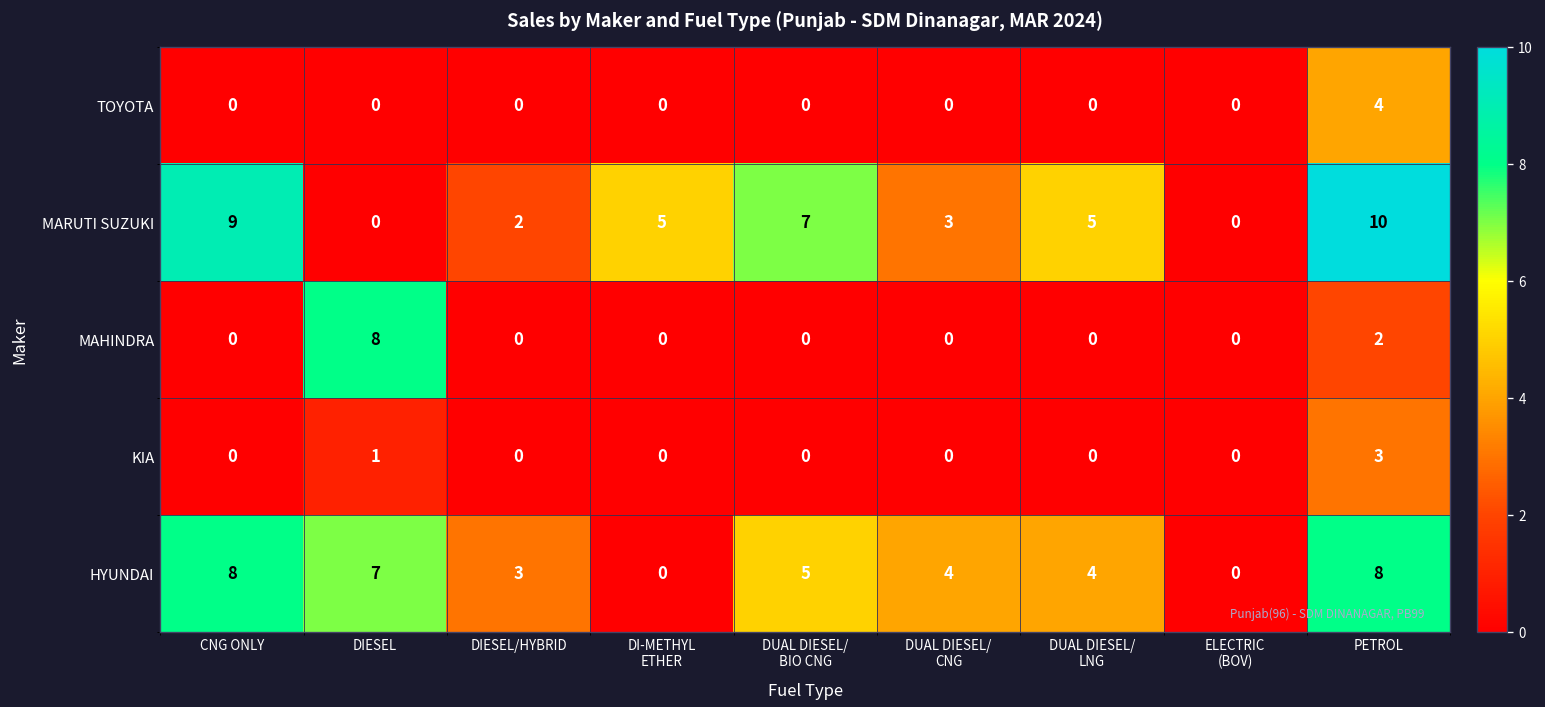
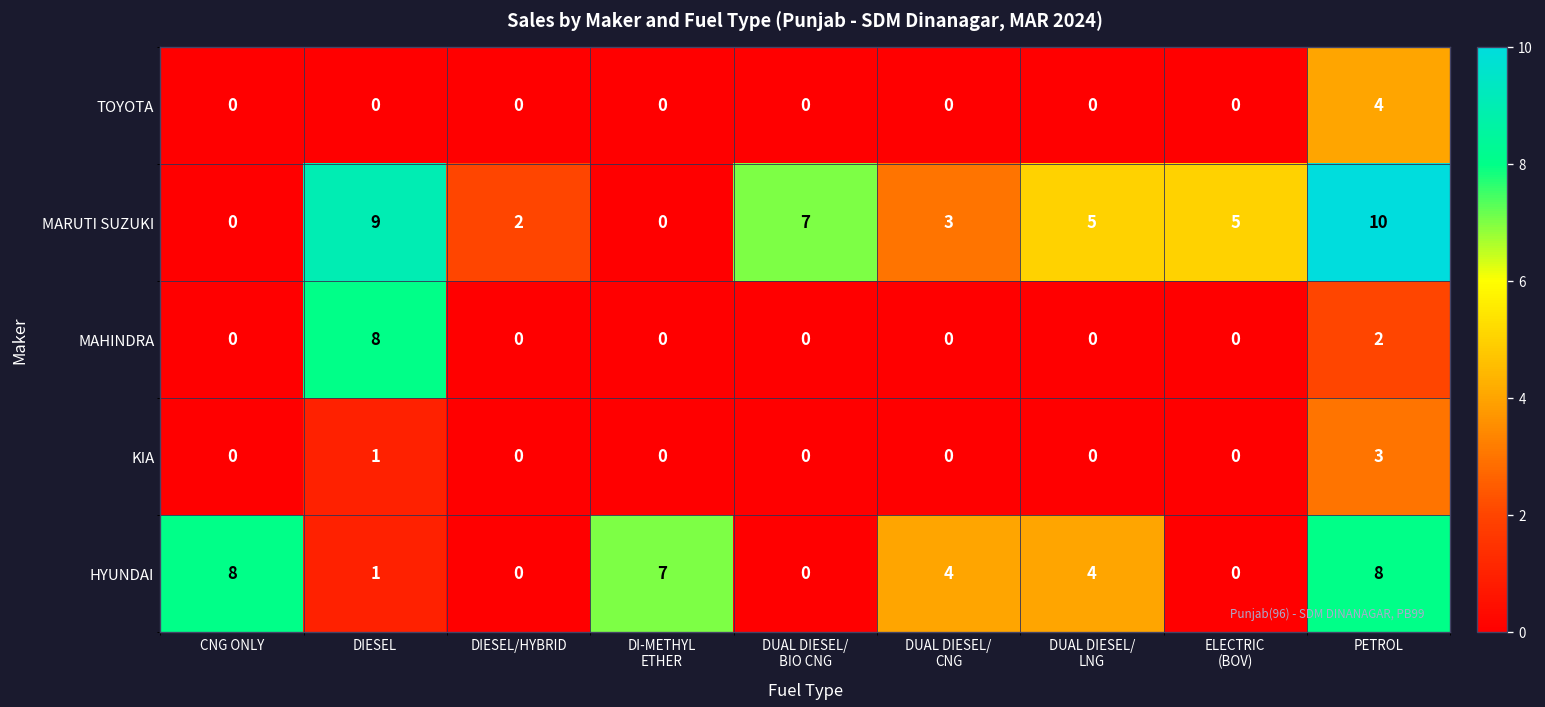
MARUTI SUZUKI, CNG ONLY: 9 -> 0
MARUTI SUZUKI, DIESEL: 0 -> 9
MARUTI SUZUKI, DI-METHYL ETHER: 5 -> 0
MARUTI SUZUKI, ELECTRIC (BOV): 0 -> 5
HYUNDAI, DIESEL: 7 -> 1
HYUNDAI, DIESEL/HYBRID: 3 -> 0
HYUNDAI, DI-METHYL ETHER: 0 -> 7
HYUNDAI, DUAL DIESEL/ BIO CNG: 5 -> 0
